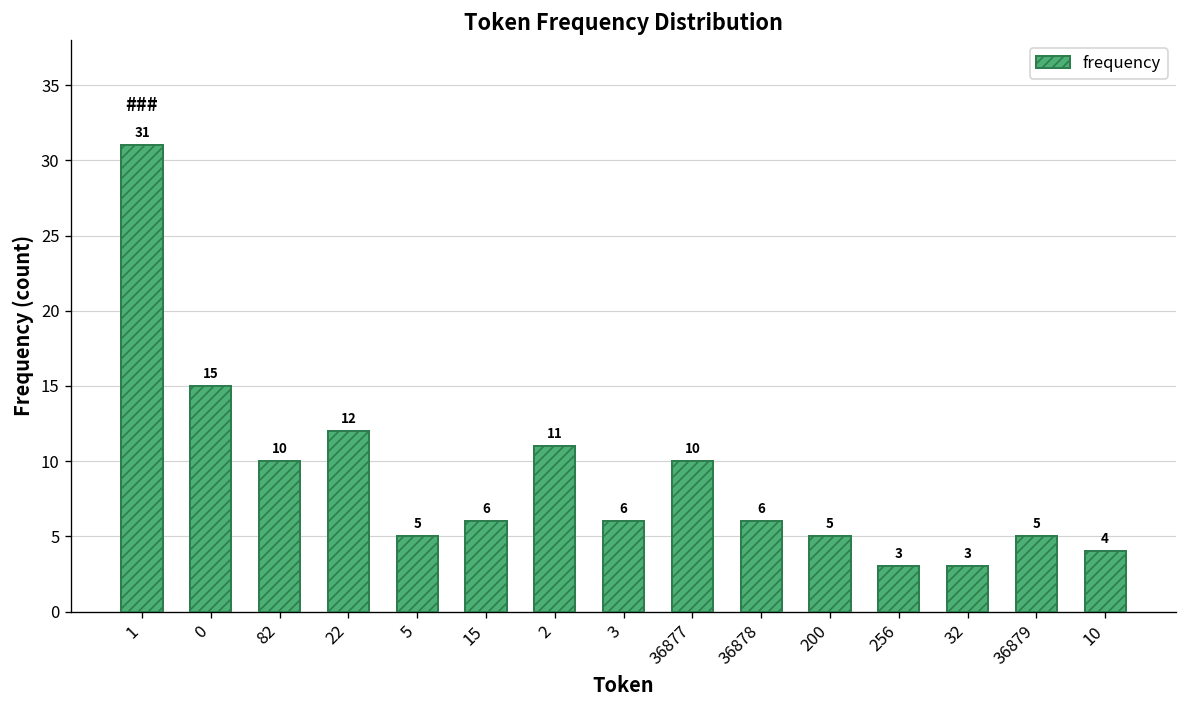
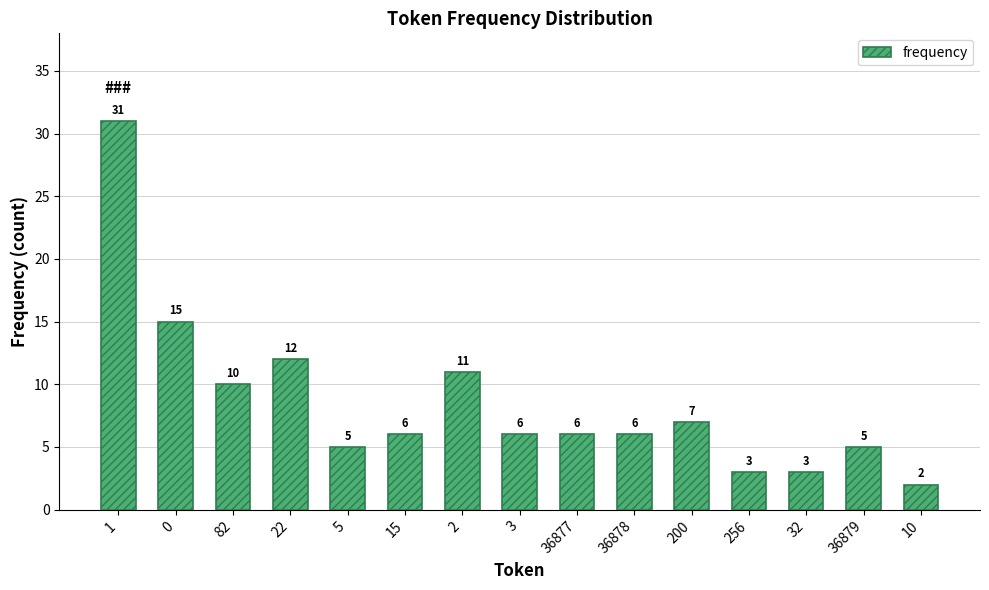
36877: 10 -> 6
200: 5 -> 7
10: 4 -> 2
